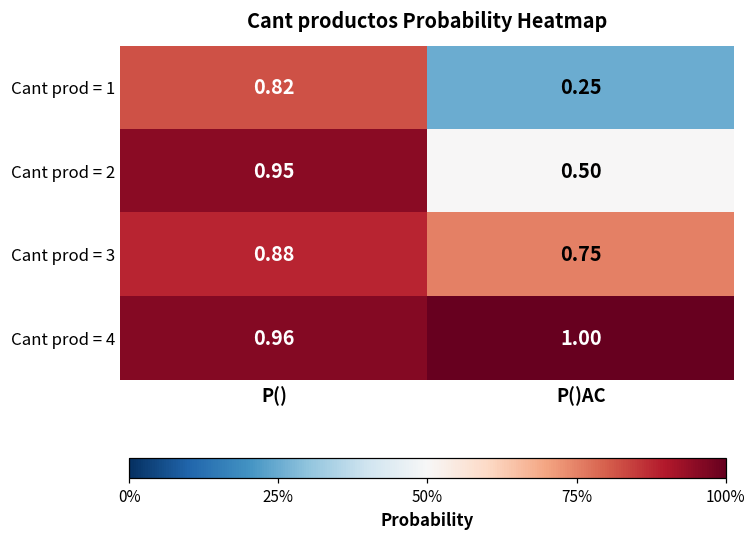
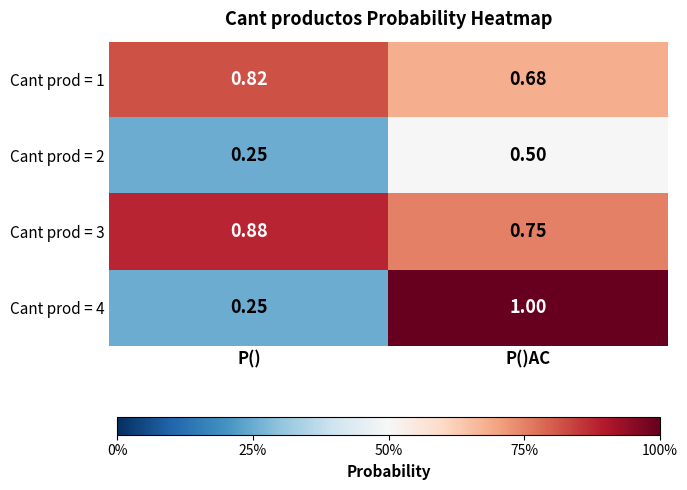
Cant prod = 1, P()AC: 0.25 -> 0.68
Cant prod = 2, P(): 0.95 -> 0.25
Cant prod = 4, P(): 0.96 -> 0.25
